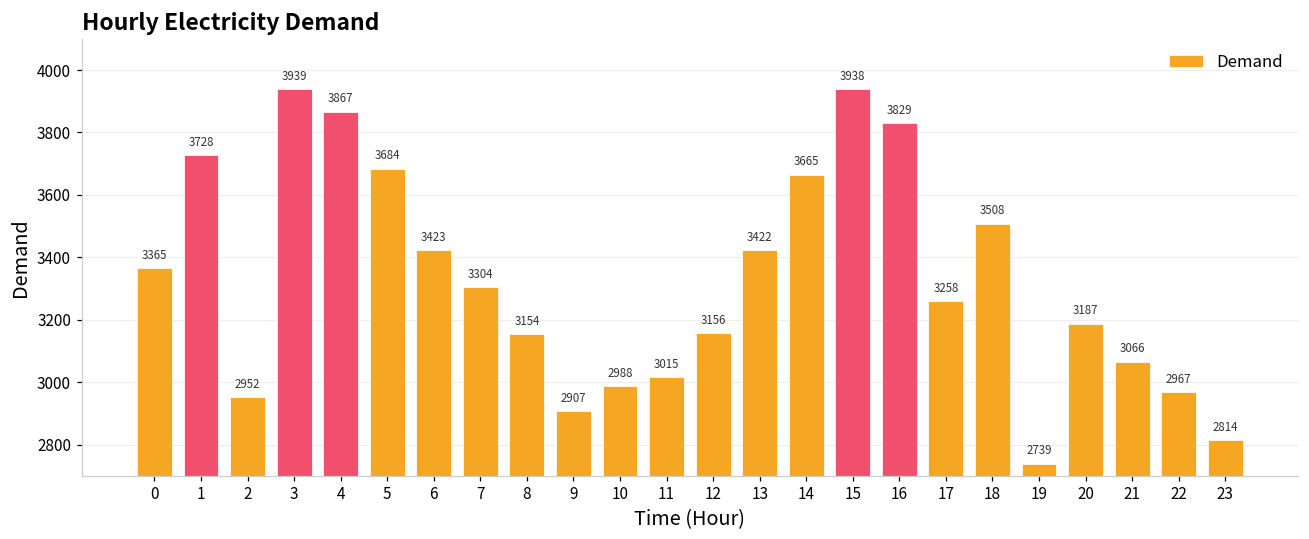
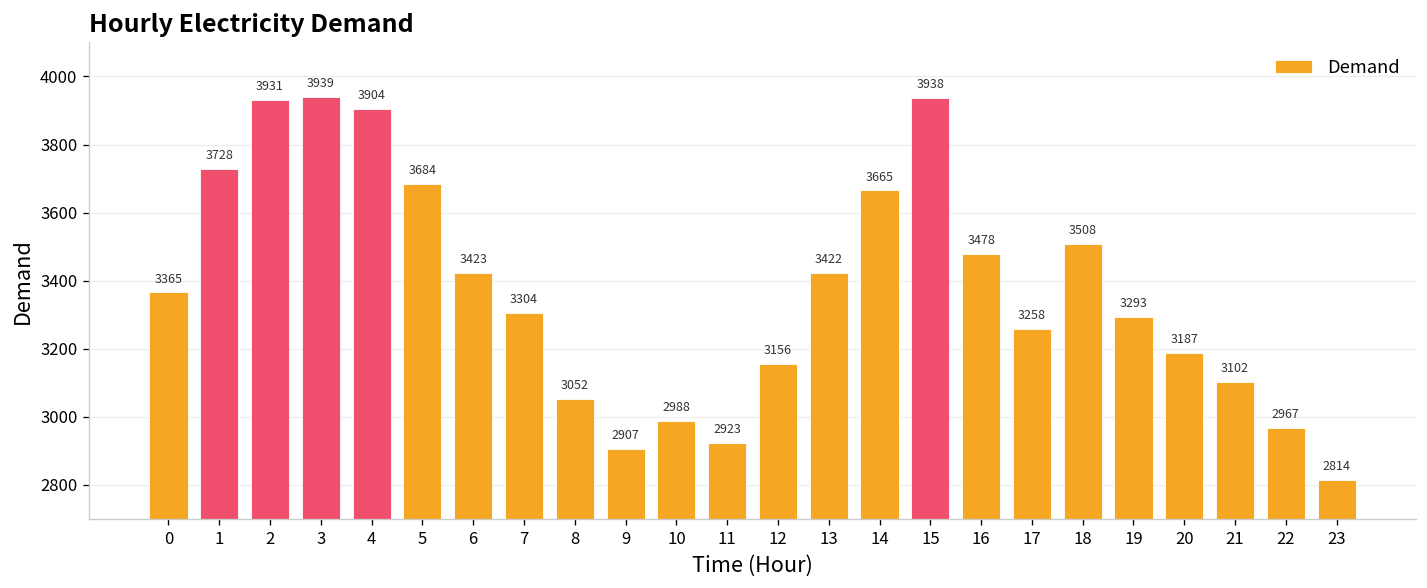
2: 2952 -> 3931
4: 3867 -> 3904
8: 3154 -> 3052
11: 3015 -> 2923
16: 3829 -> 3478
19: 2739 -> 3293
21: 3066 -> 3102
